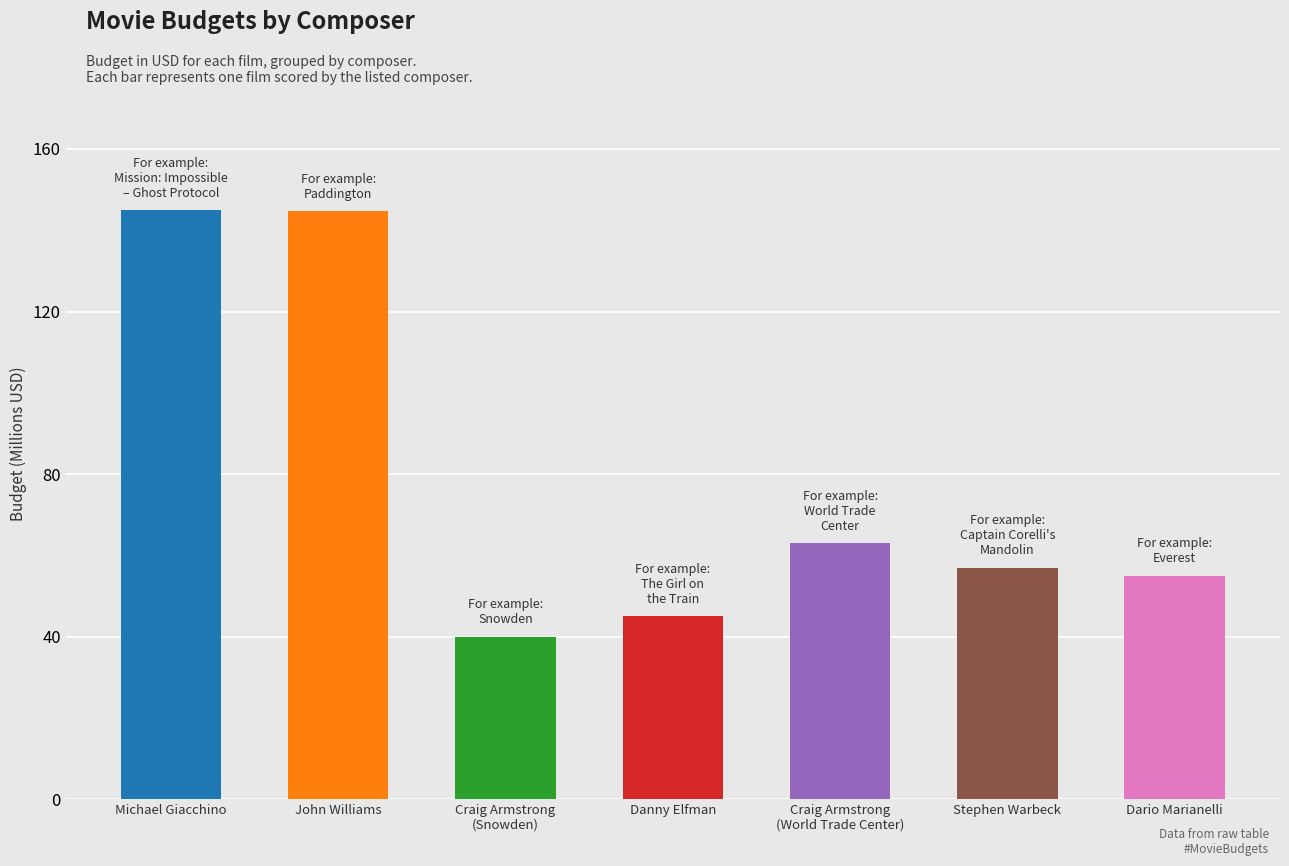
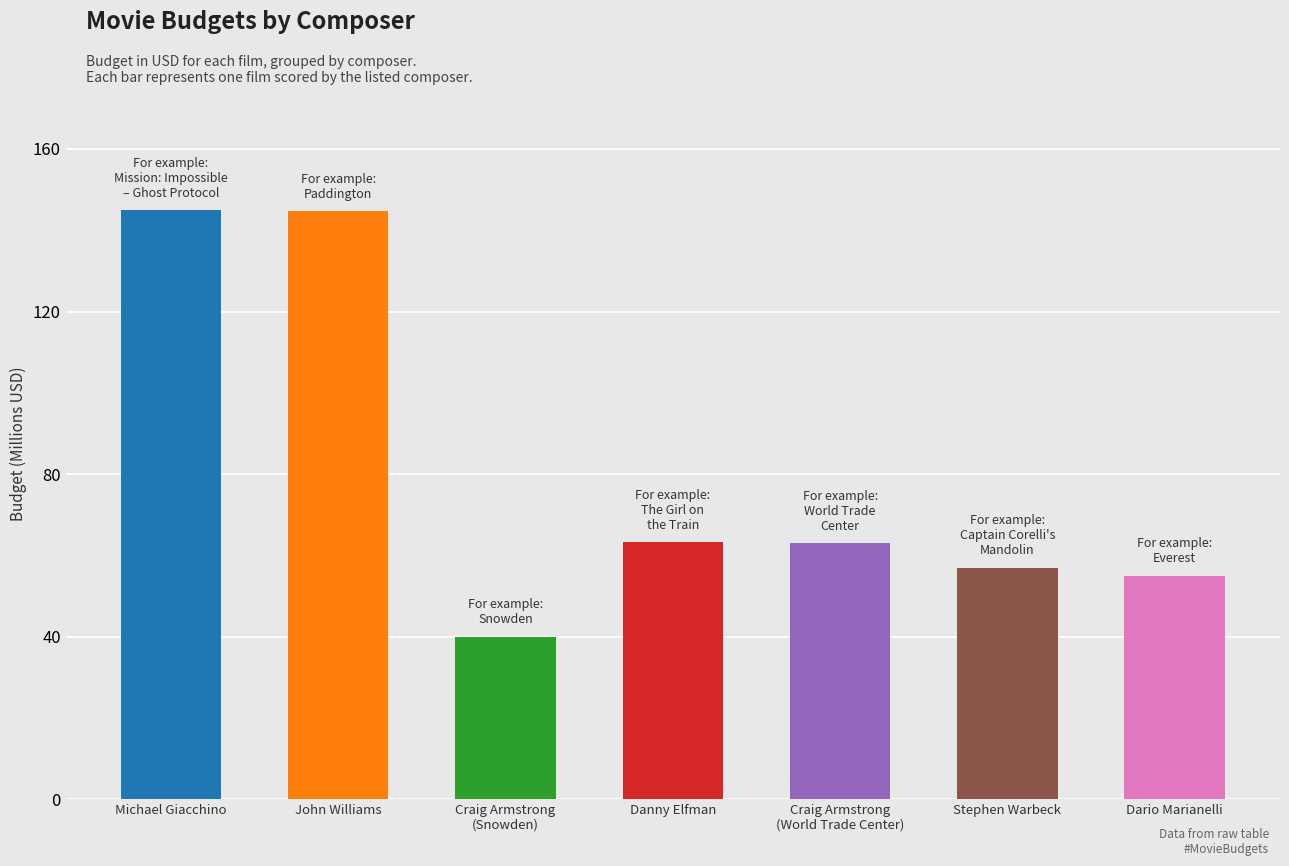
Danny Elfman: 45 -> 63
